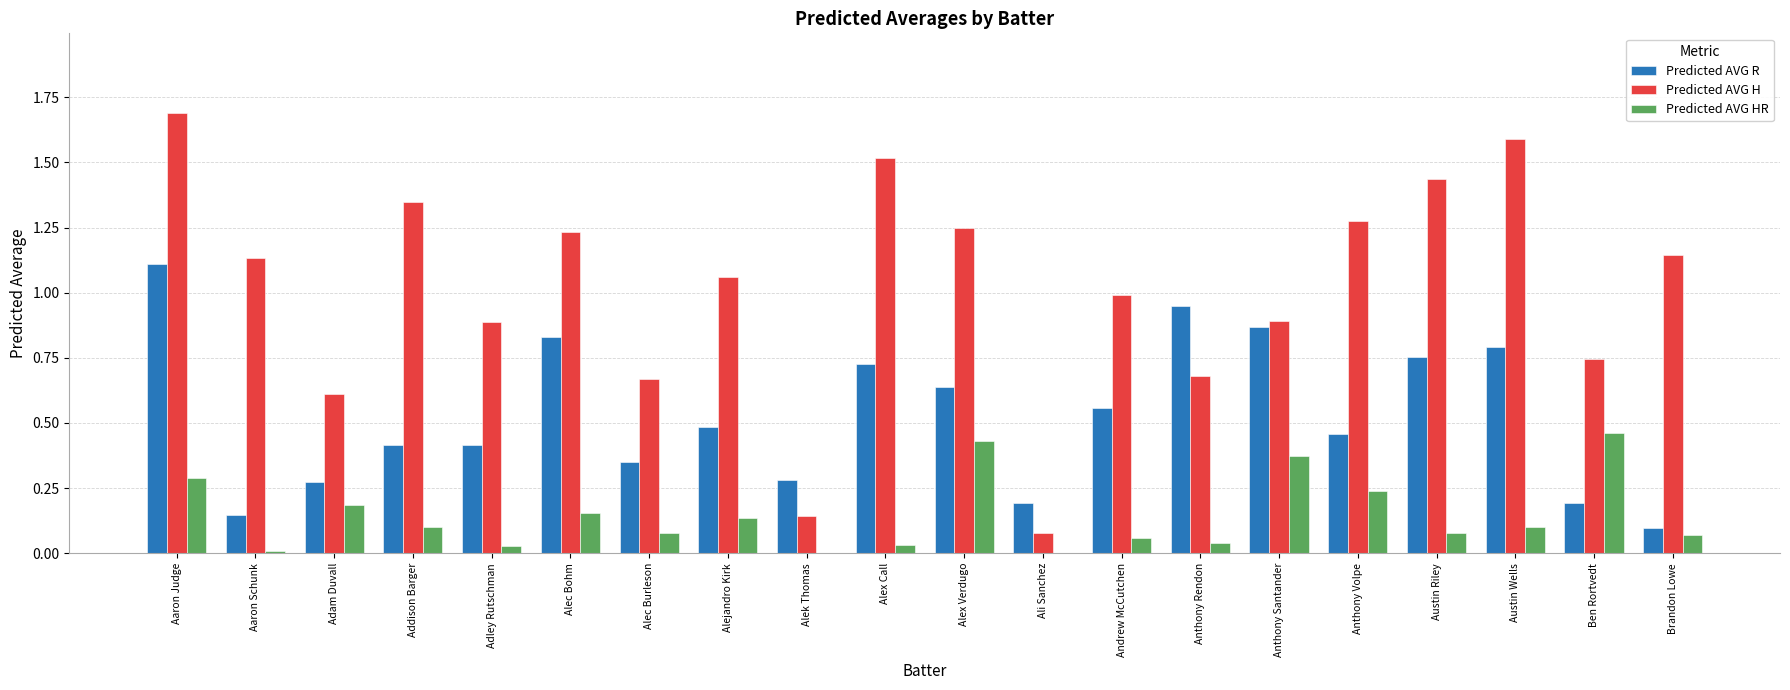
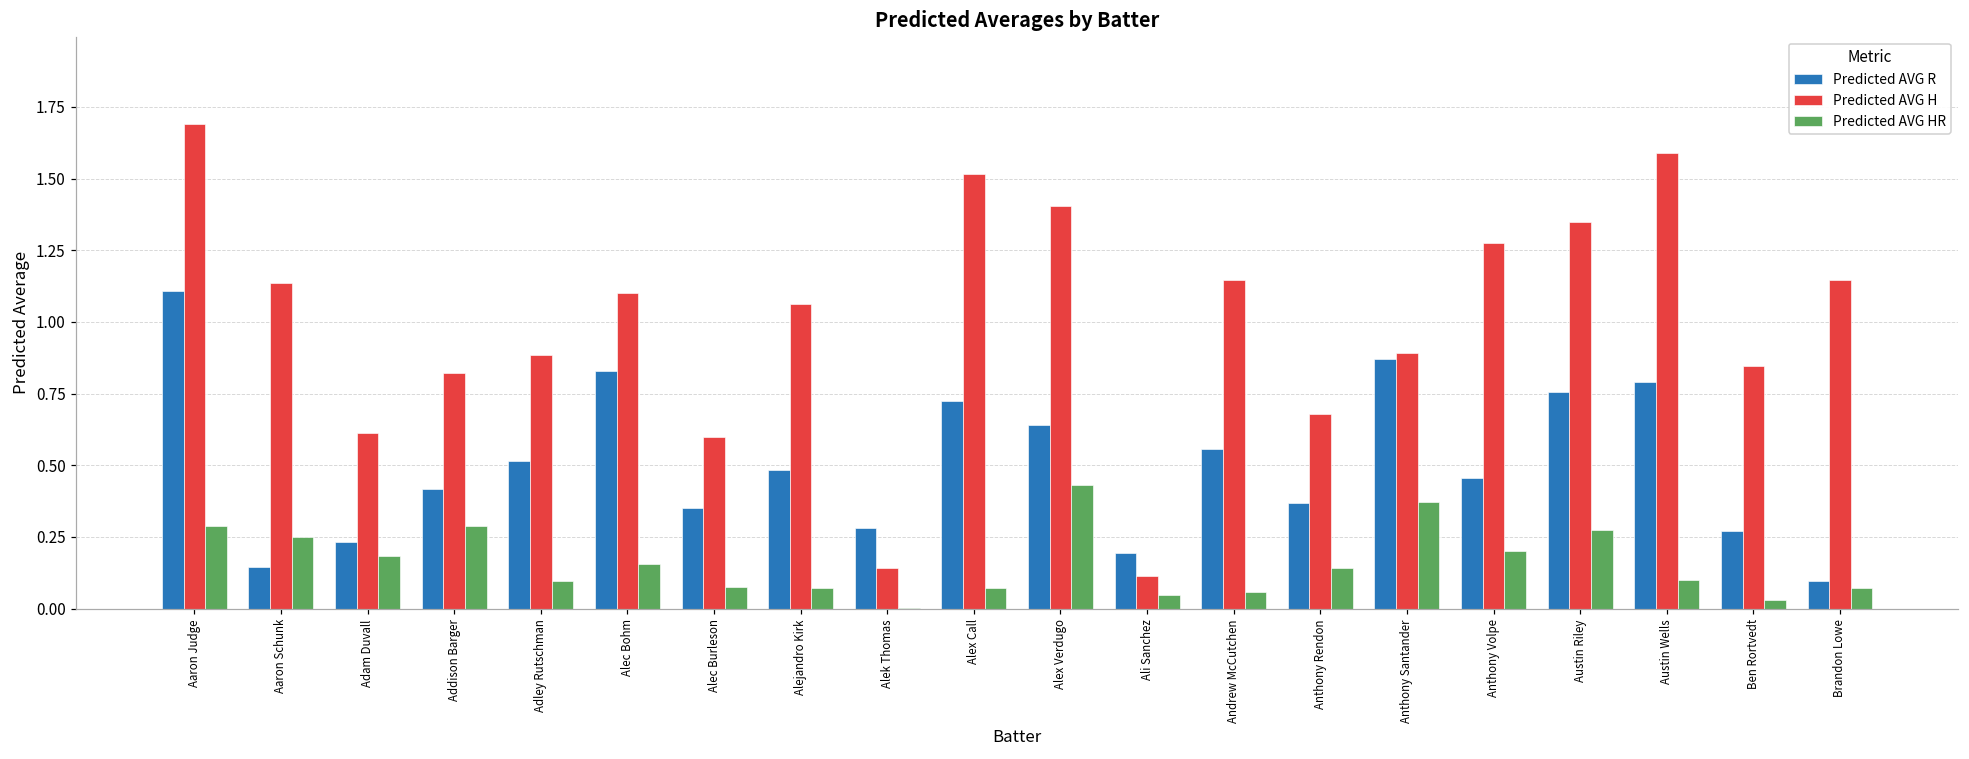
Predicted AVG HR, Aaron Schunk: 0.01 -> 0.25
Predicted AVG R, Adam Duvall: 0.27 -> 0.23
Predicted AVG H, Addison Barger: 1.35 -> 0.82
Predicted AVG HR, Addison Barger: 0.10 -> 0.29
Predicted AVG R, Adley Rutschman: 0.41 -> 0.52
Predicted AVG HR, Adley Rutschman: 0.03 -> 0.10
Predicted AVG H, Alec Bohm: 1.23 -> 1.10
Predicted AVG H, Alec Burleson: 0.67 -> 0.60
Predicted AVG HR, Alejandro Kirk: 0.13 -> 0.07
Predicted AVG HR, Alex Call: 0.03 -> 0.07
Predicted AVG H, Alex Verdugo: 1.25 -> 1.41
Predicted AVG H, Ali Sanchez: 0.08 -> 0.12
Predicted AVG HR, Ali Sanchez: 0.00 -> 0.05
Predicted AVG H, Andrew McCutchen: 0.99 -> 1.15
Predicted AVG R, Anthony Rendon: 0.95 -> 0.37
Predicted AVG HR, Anthony Rendon: 0.04 -> 0.14
Predicted AVG HR, Anthony Volpe: 0.24 -> 0.20
Predicted AVG H, Austin Riley: 1.44 -> 1.35
Predicted AVG HR, Austin Riley: 0.08 -> 0.27
Predicted AVG R, Ben Rortvedt: 0.19 -> 0.27
Predicted AVG H, Ben Rortvedt: 0.75 -> 0.85
Predicted AVG HR, Ben Rortvedt: 0.46 -> 0.03
